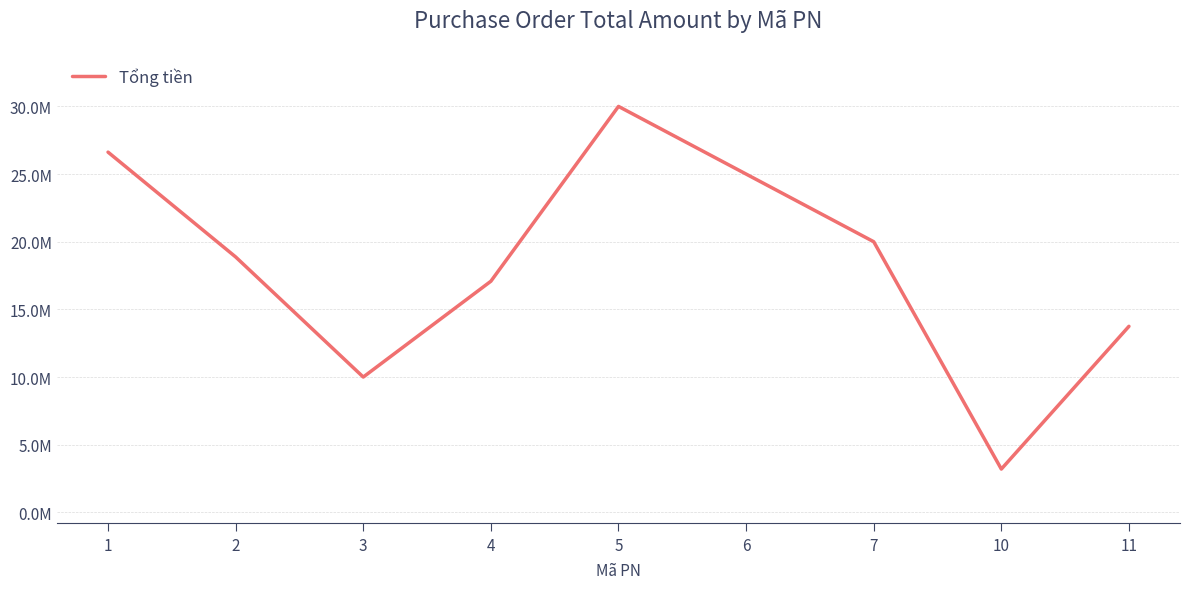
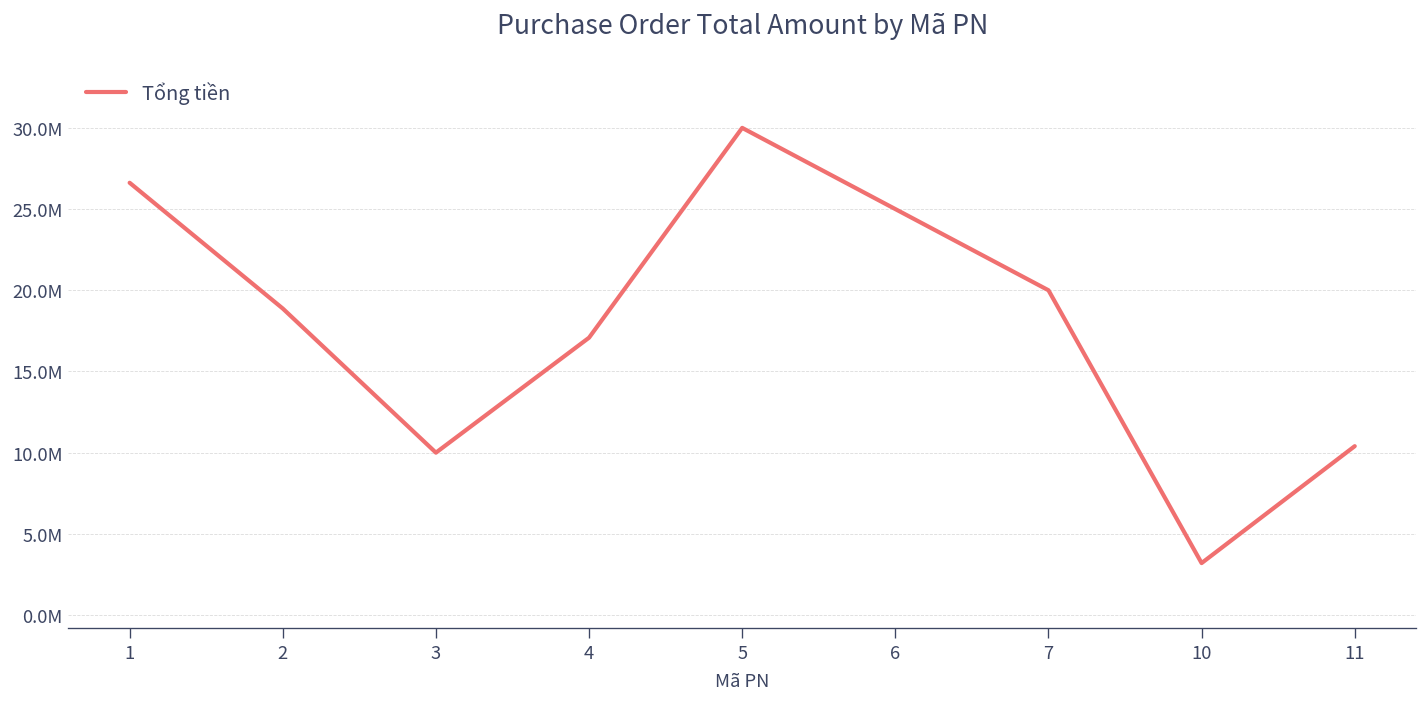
11: 13700000 -> 10400000
